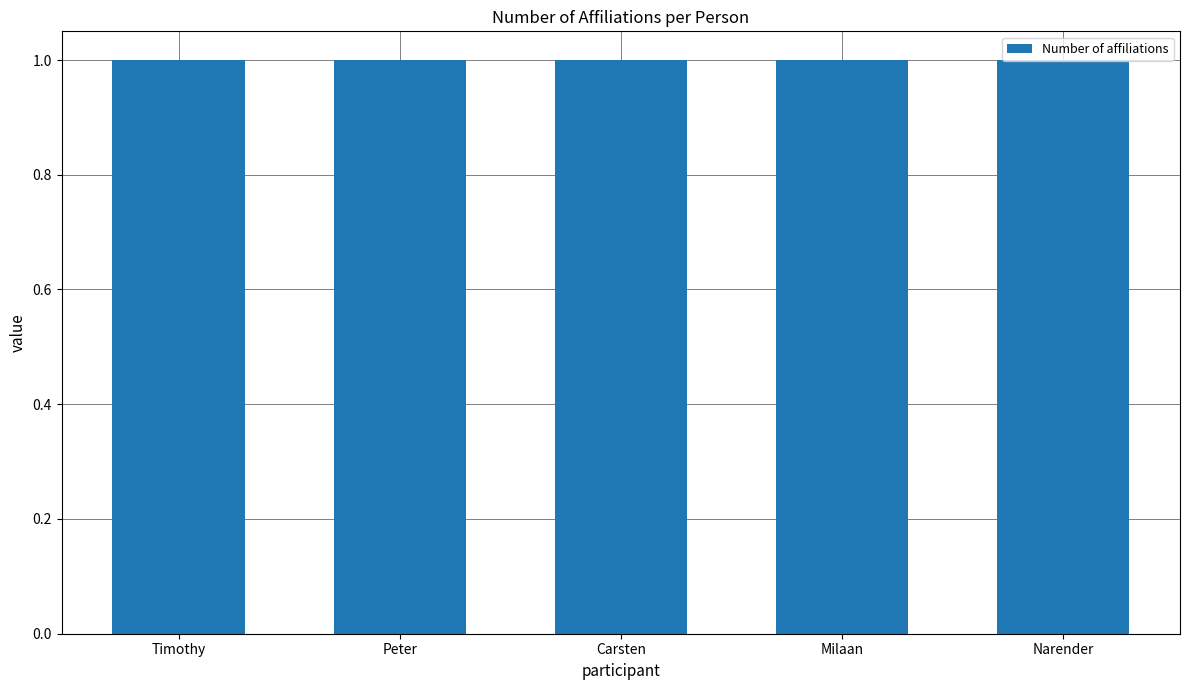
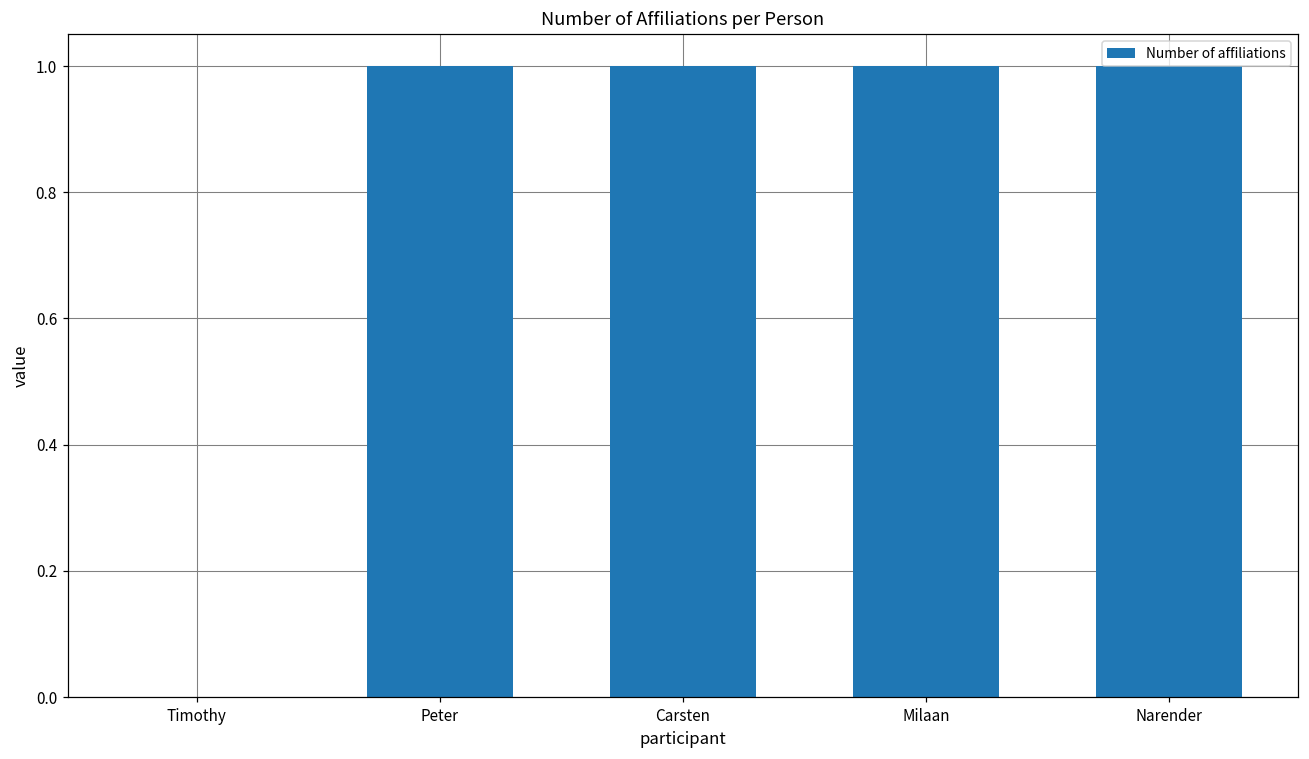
Timothy: 1 -> 0
